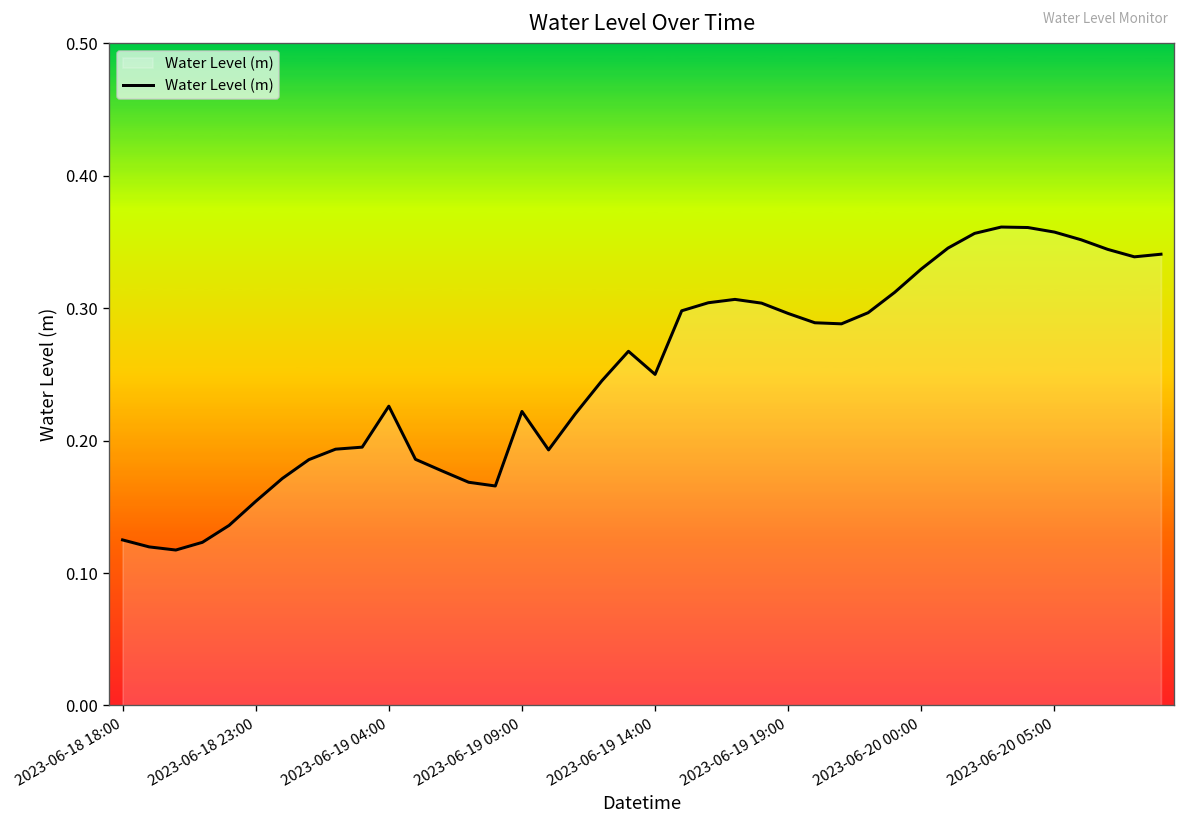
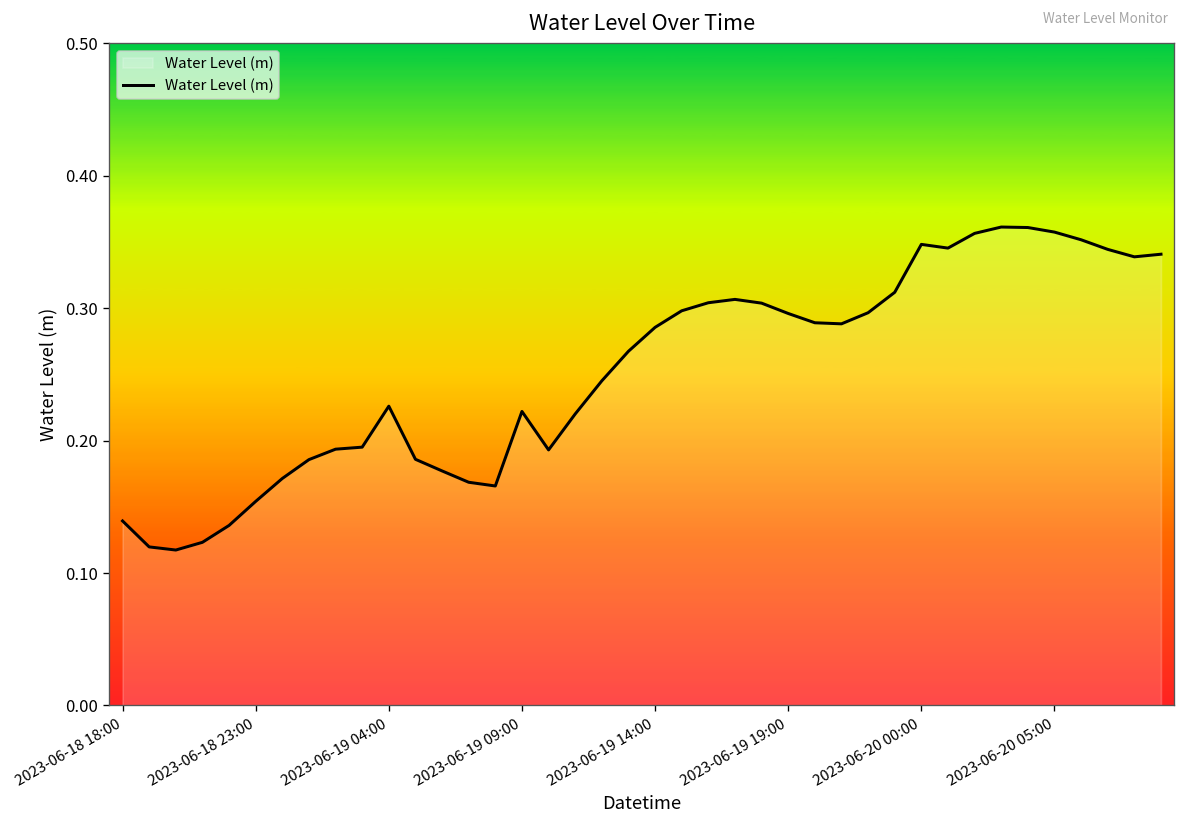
2023-06-18 18:00: 0.125 -> 0.139
2023-06-19 14:00: 0.250 -> 0.285
2023-06-20 00:00: 0.330 -> 0.348
